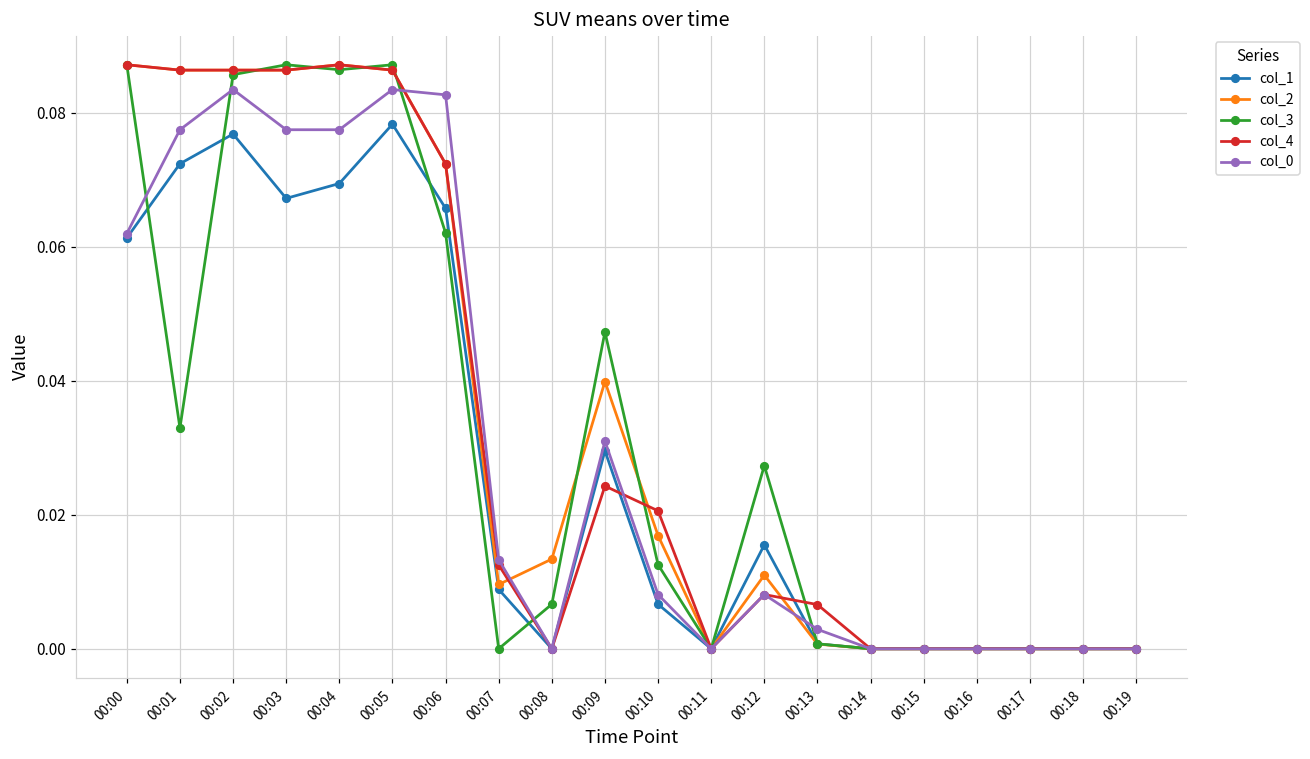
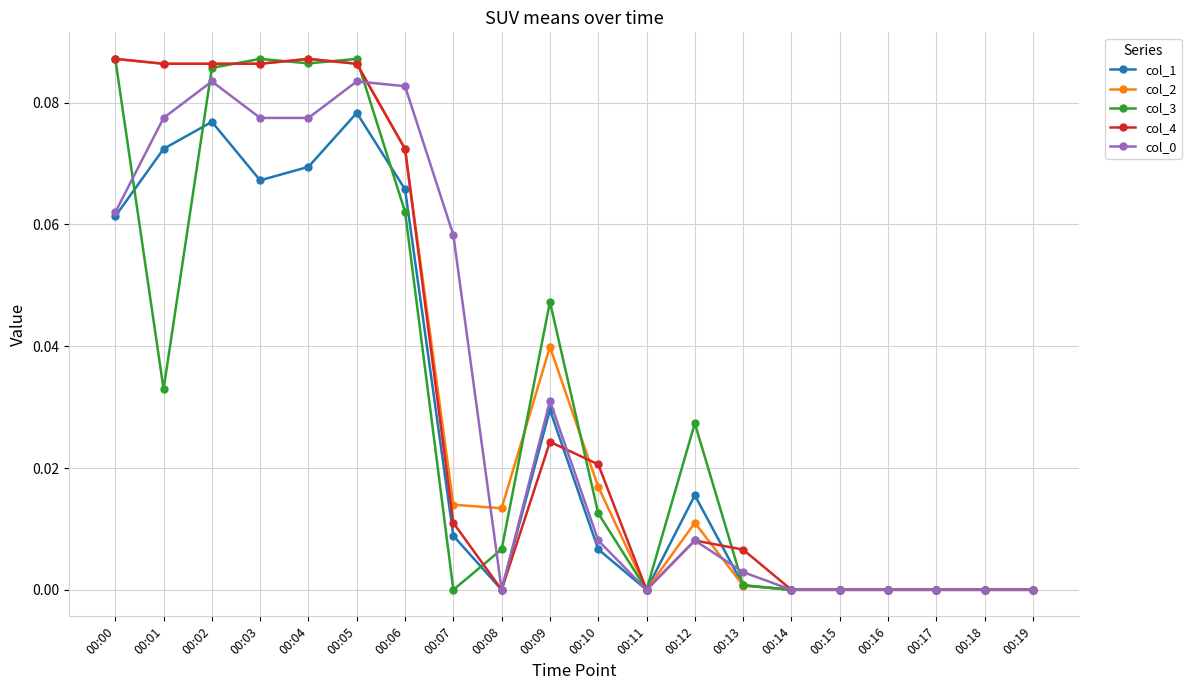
col_2, 00:07: 0.010 -> 0.014
col_4, 00:07: 0.013 -> 0.011
col_0, 00:07: 0.013 -> 0.058
